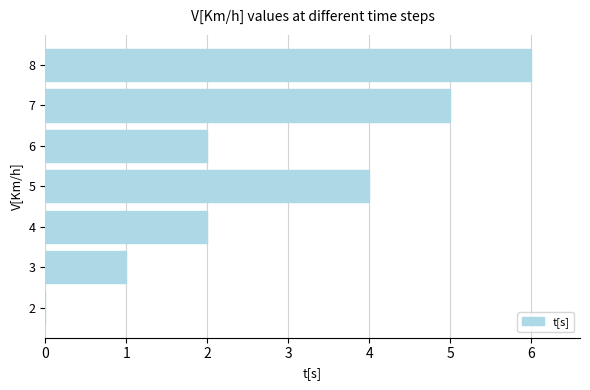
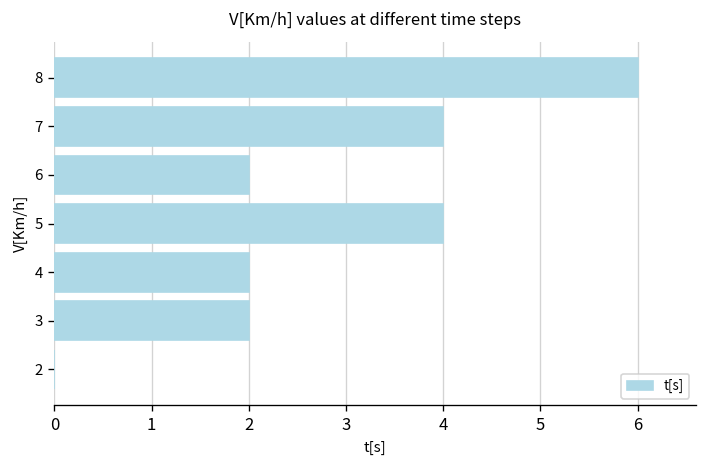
7: 5 -> 4
3: 1 -> 2
